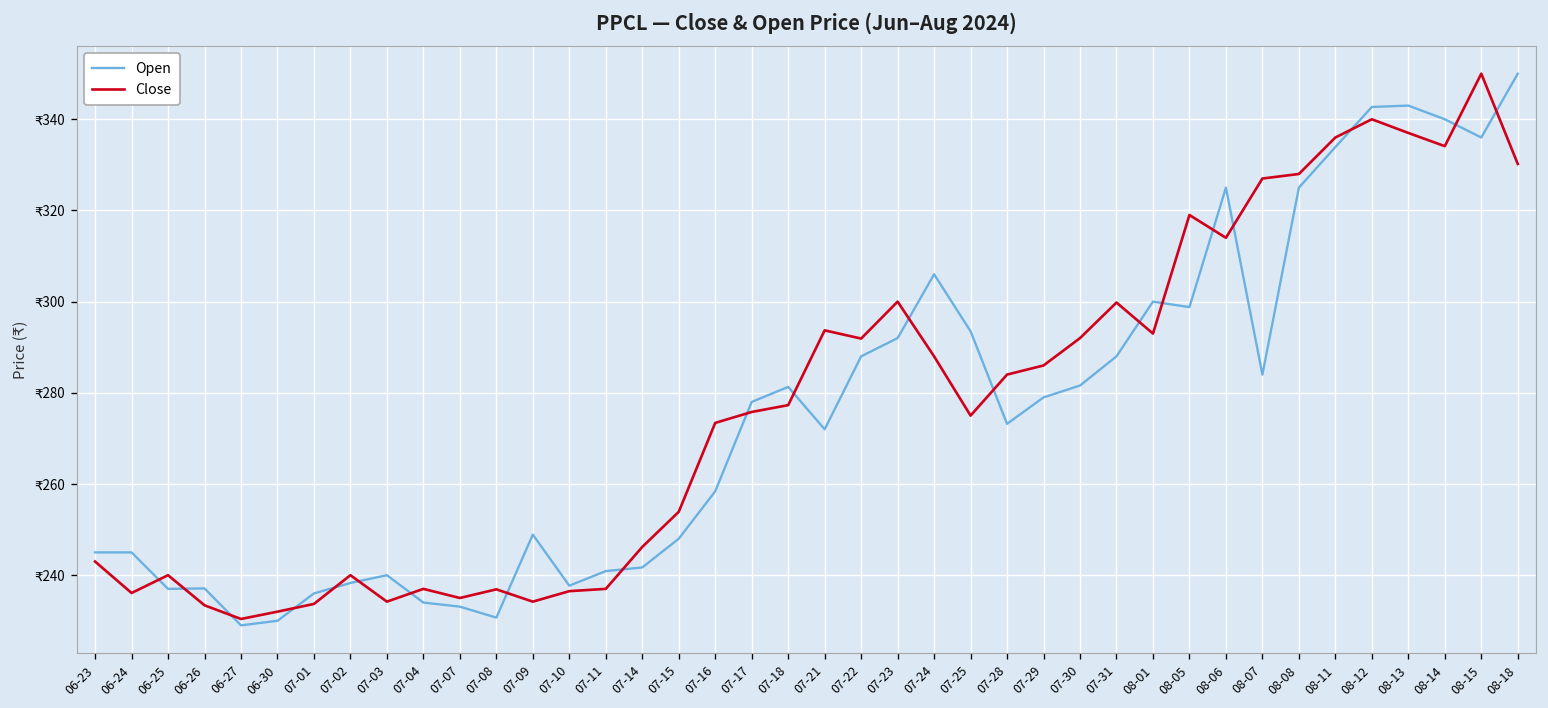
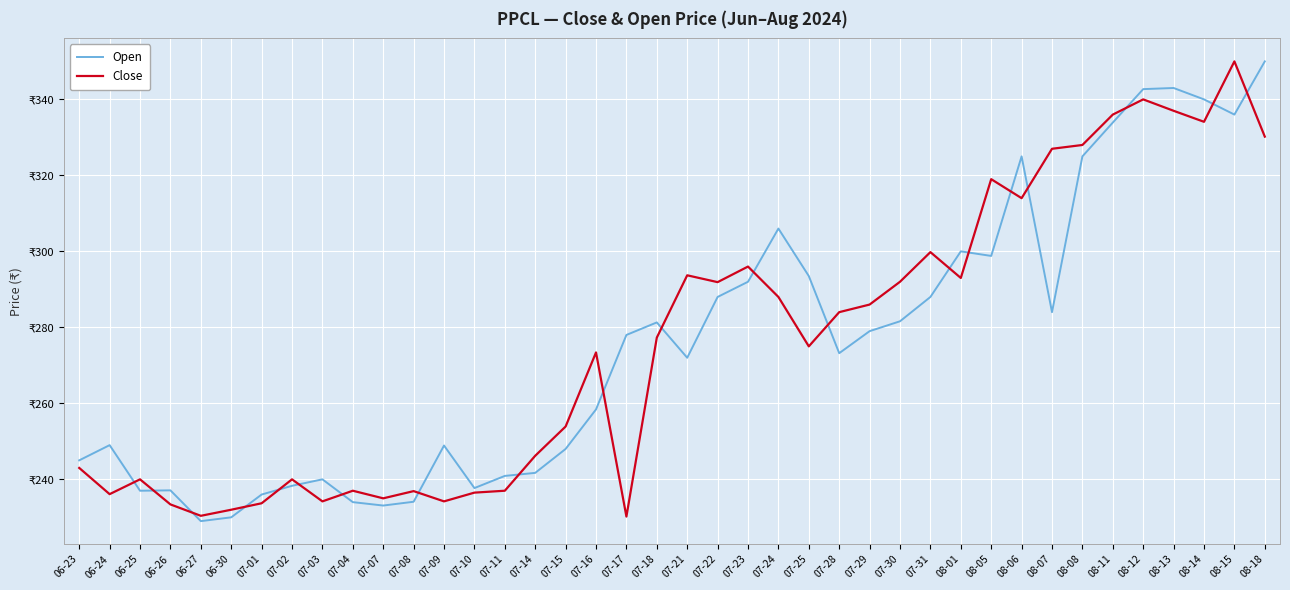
Open, 06-24: ₹245 -> ₹249
Open, 07-08: ₹231 -> ₹234
Close, 07-17: ₹276 -> ₹230
Close, 07-23: ₹300 -> ₹296
